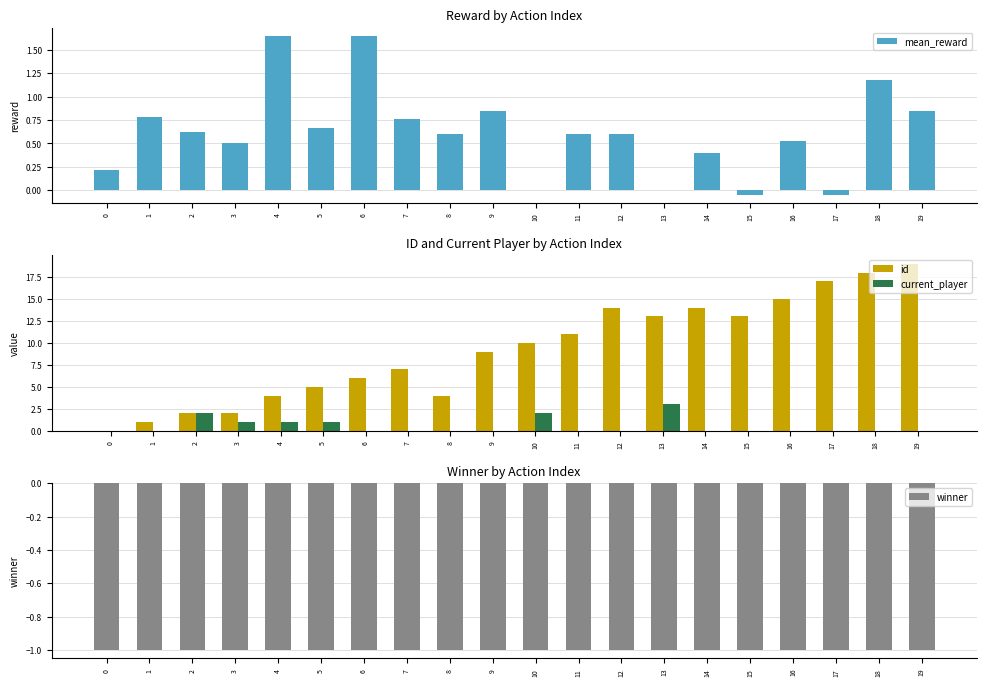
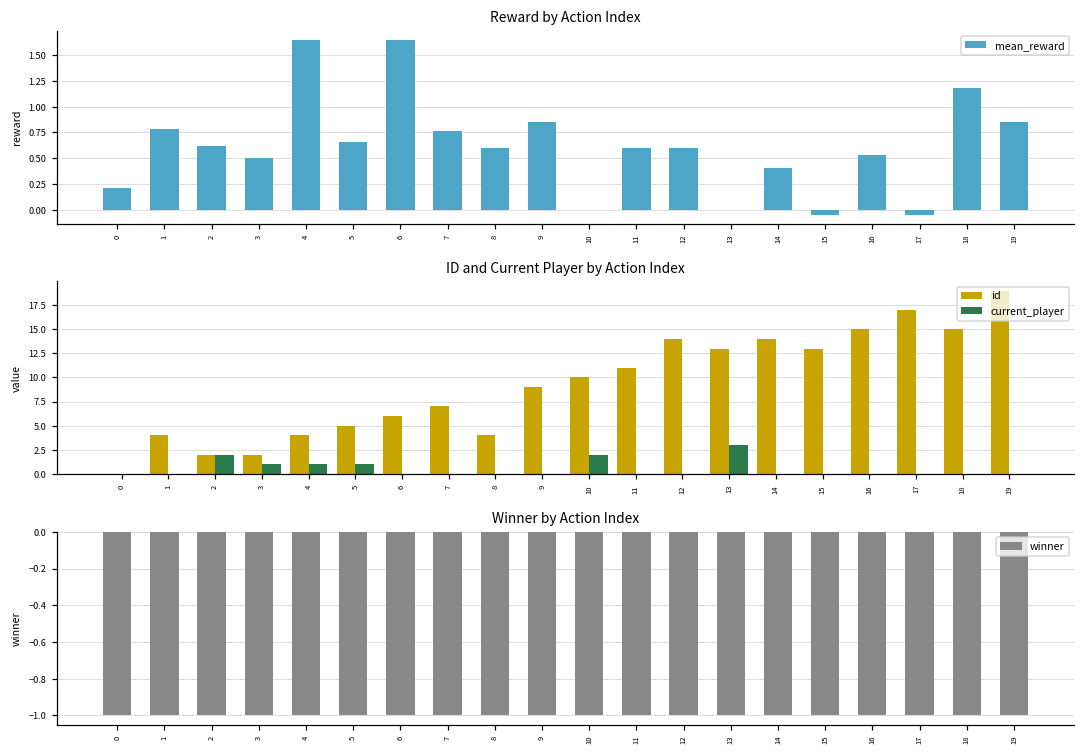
ID and Current Player by Action Index, id, 1: 1 -> 4
ID and Current Player by Action Index, id, 18: 18 -> 15
